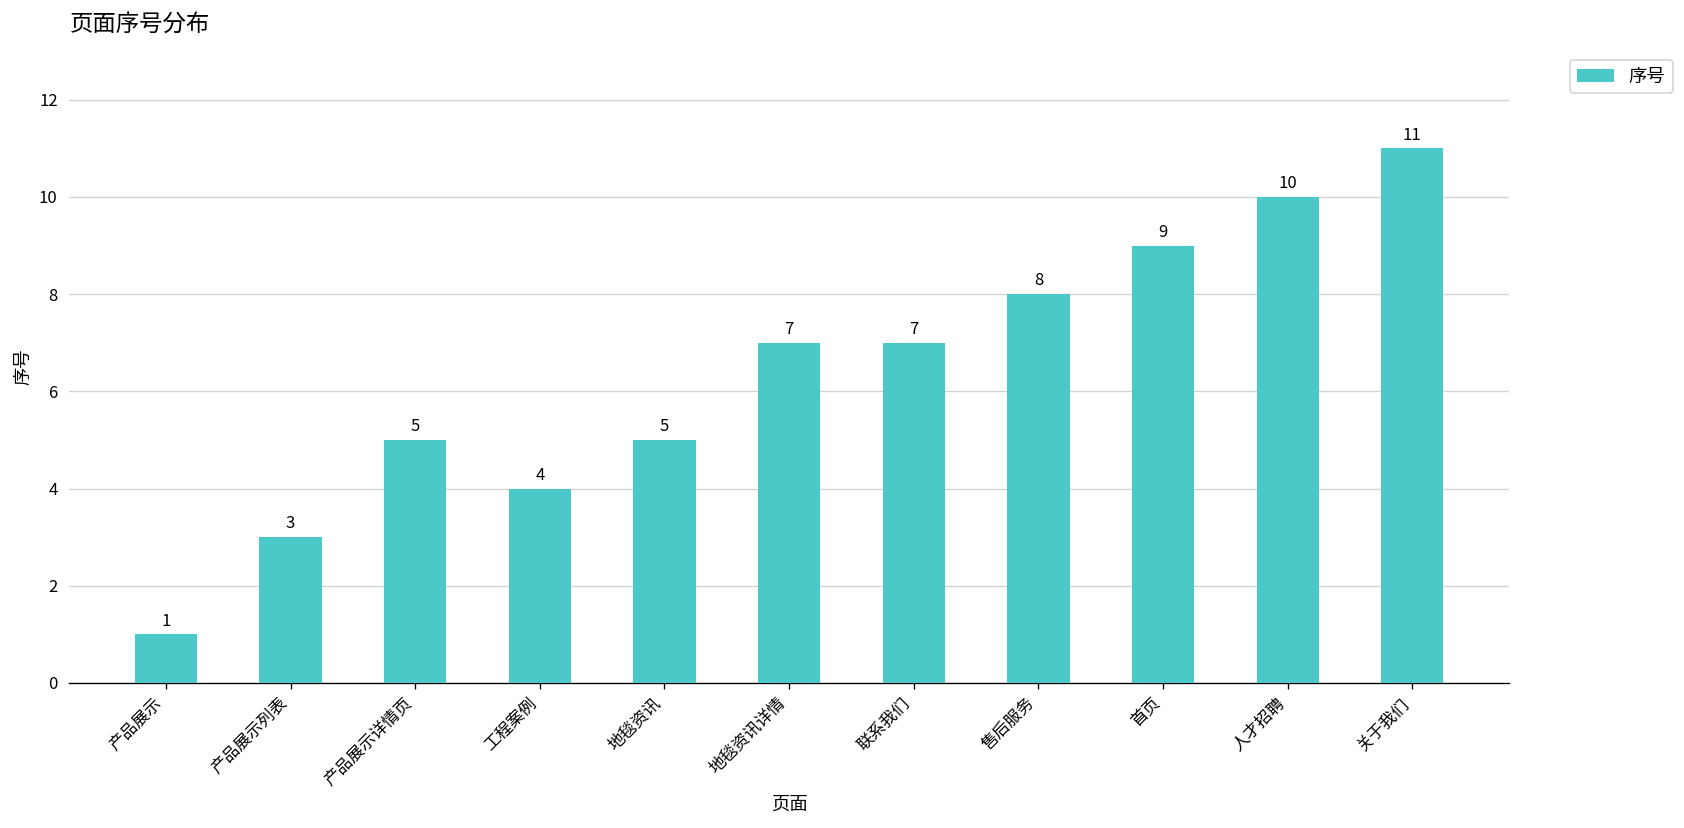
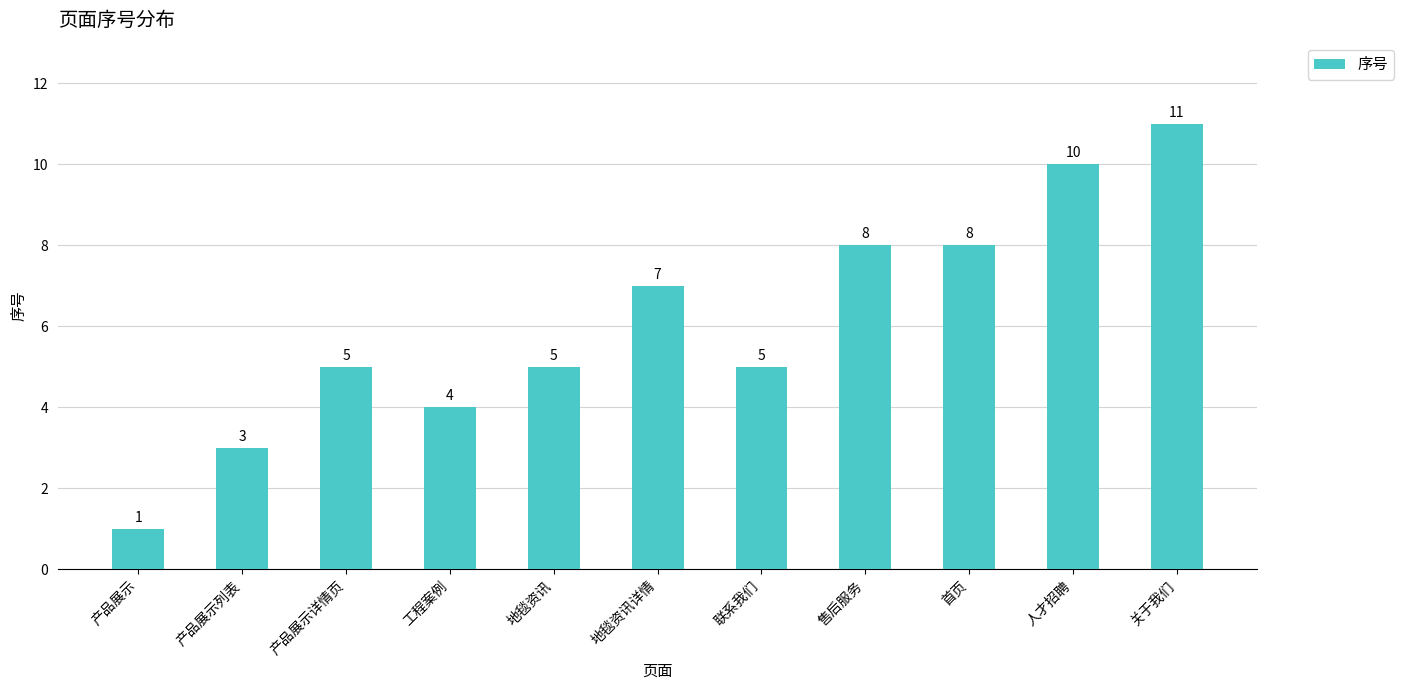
联系我们: 7 -> 5
首页: 9 -> 8
